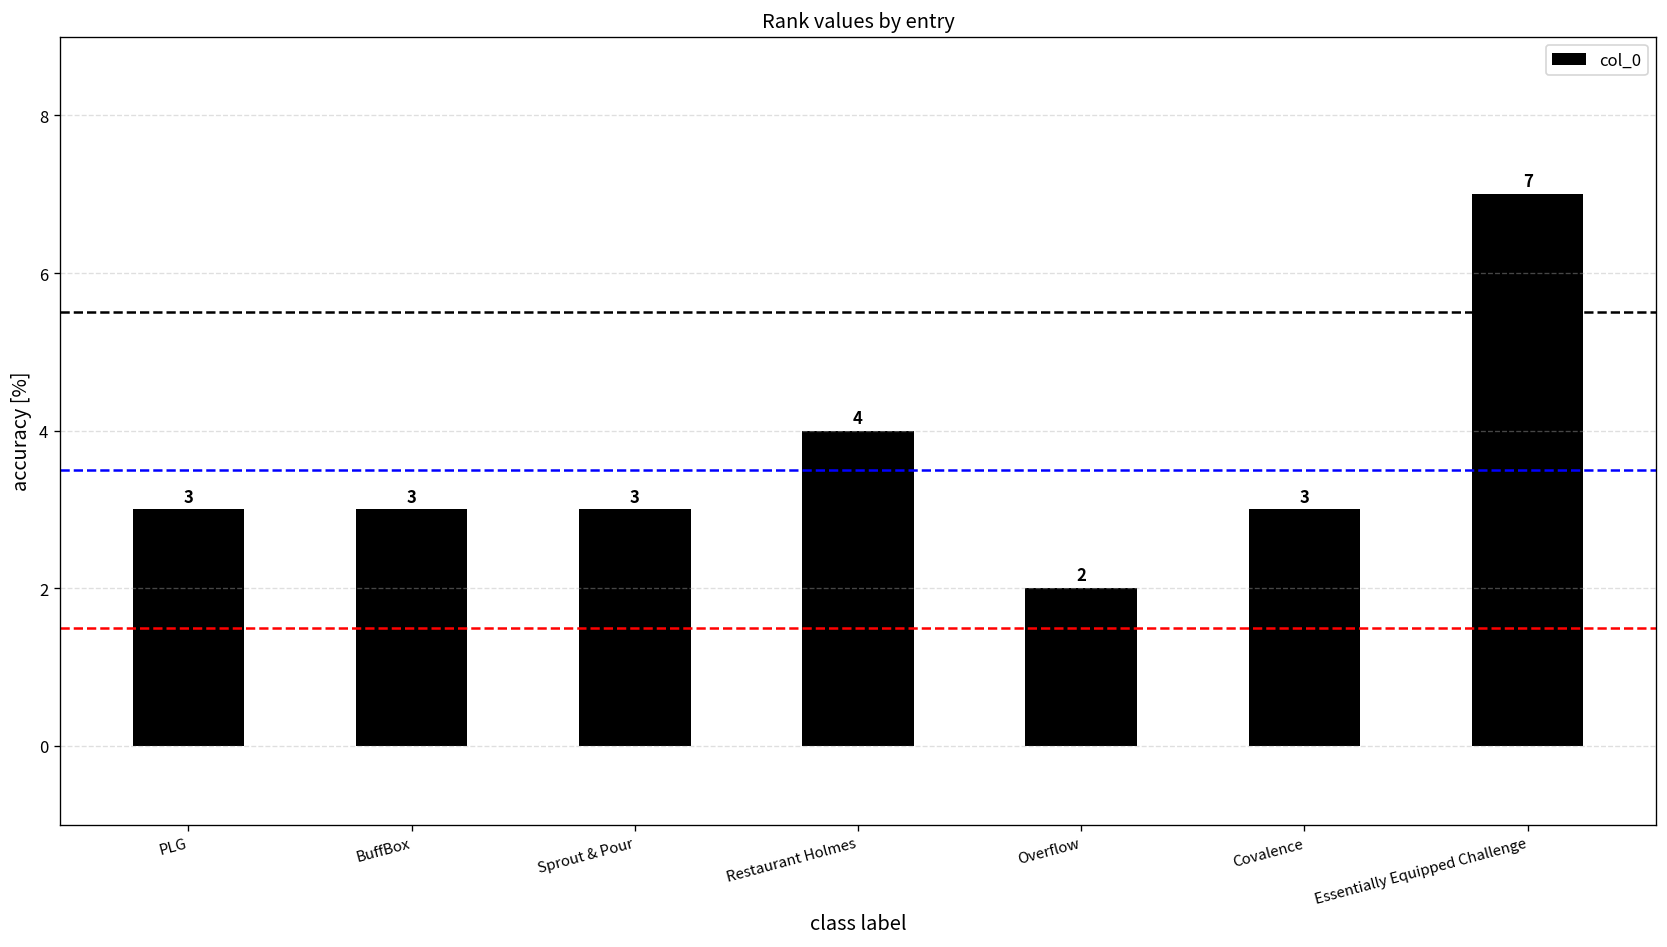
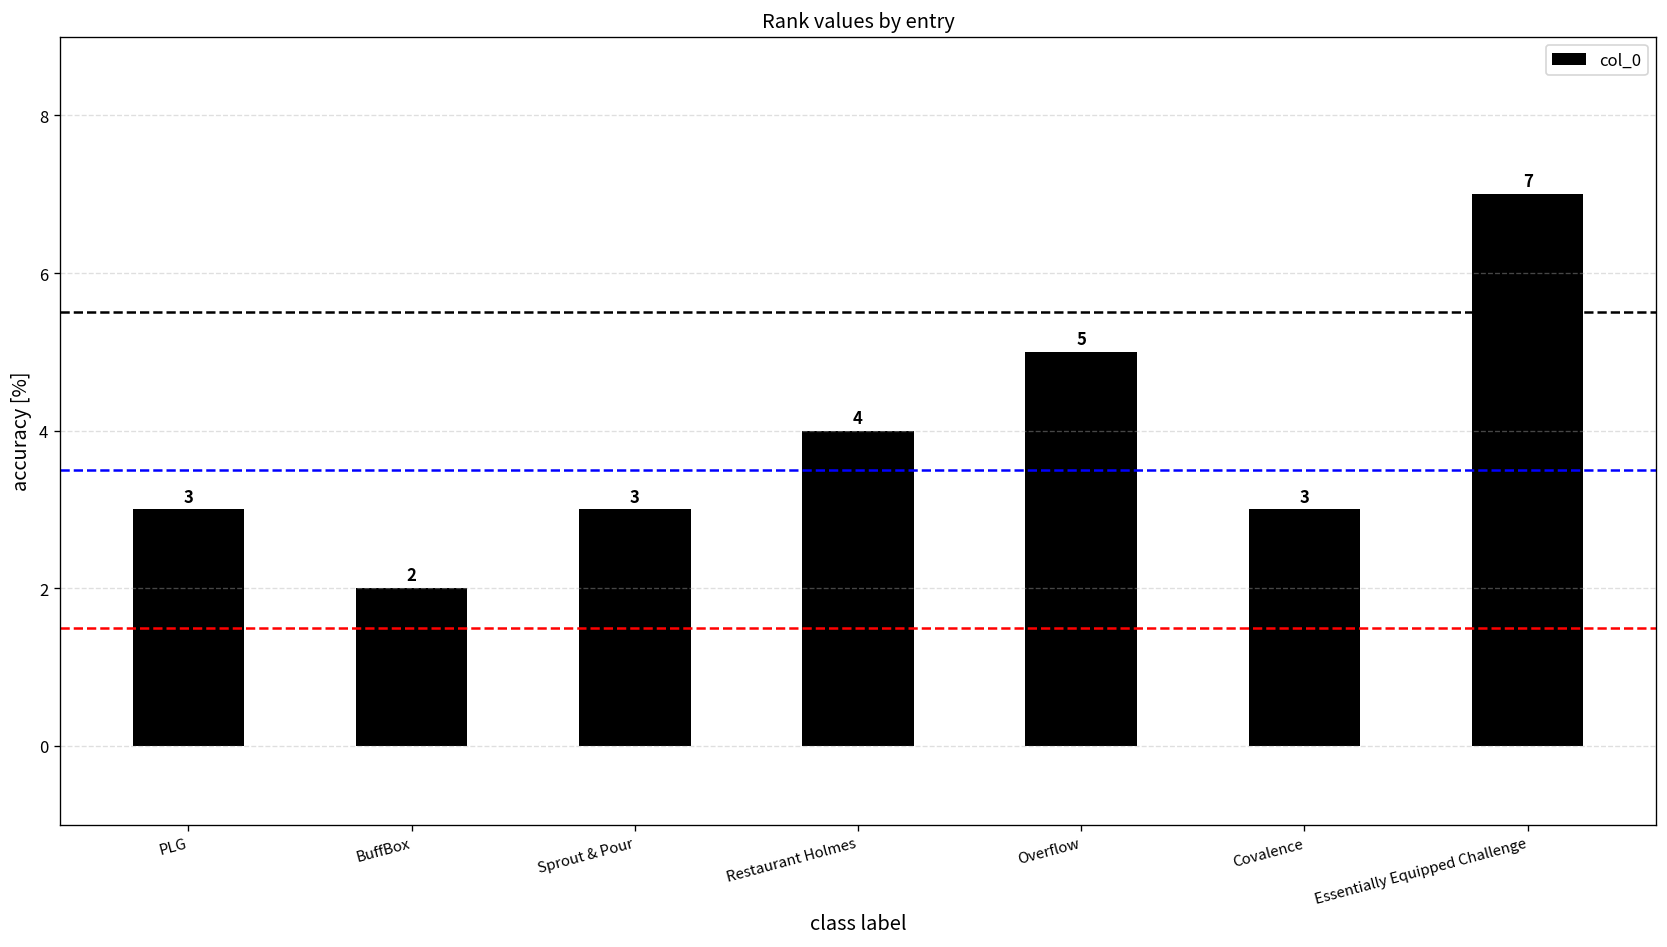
BuffBox: 3 -> 2
Overflow: 2 -> 5
